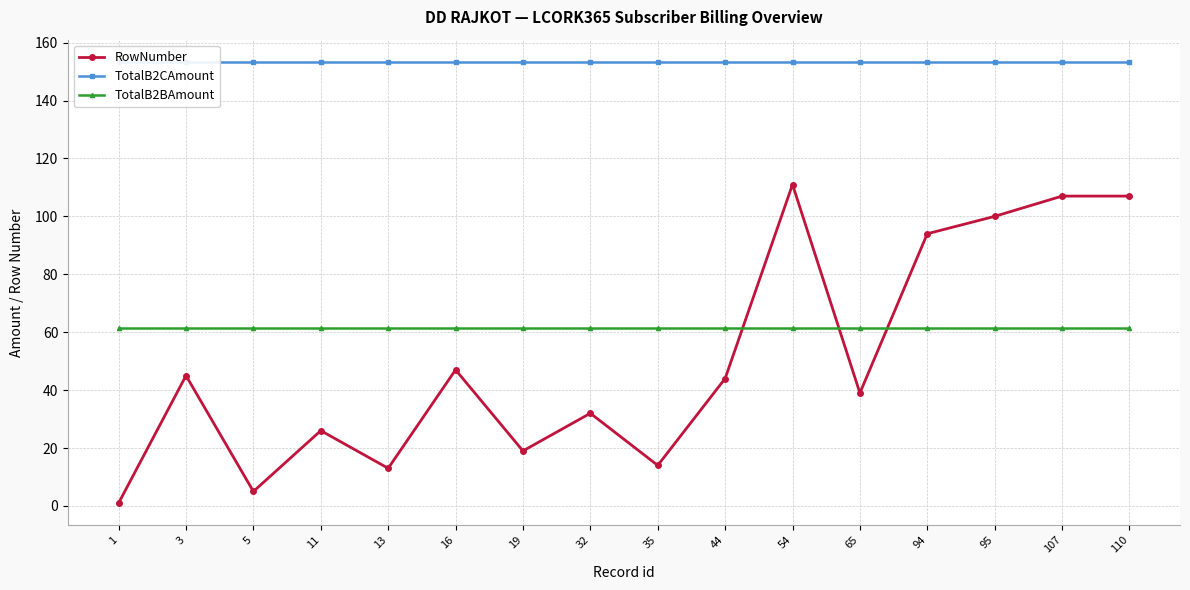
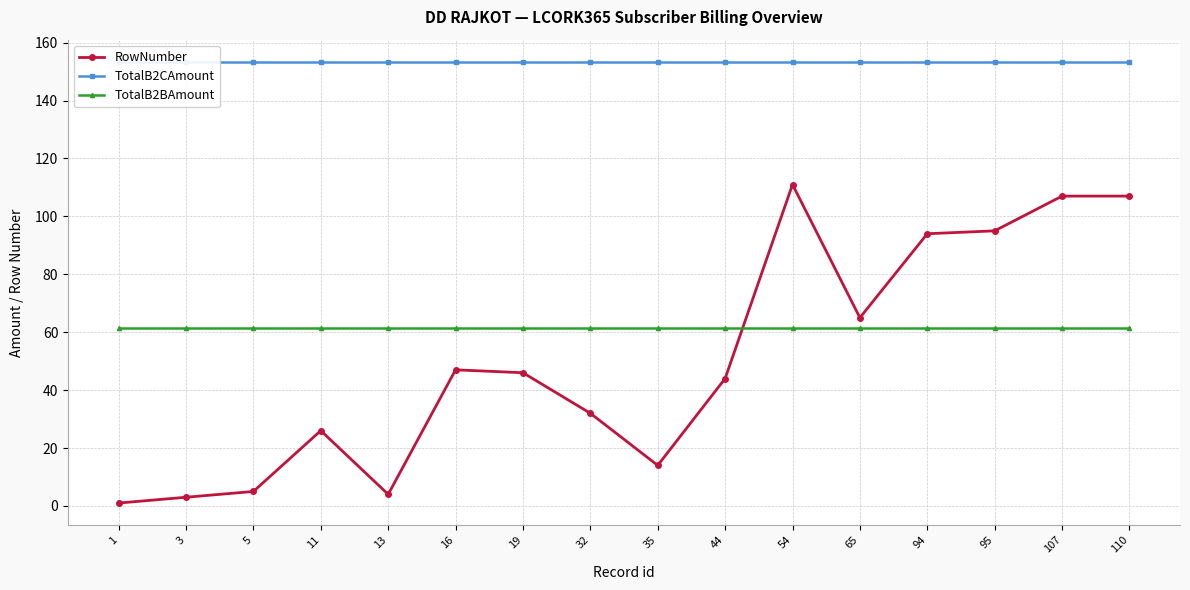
RowNumber, 3: 45 -> 3
RowNumber, 13: 13 -> 4
RowNumber, 19: 19 -> 46
RowNumber, 65: 39 -> 65
RowNumber, 95: 100 -> 95
